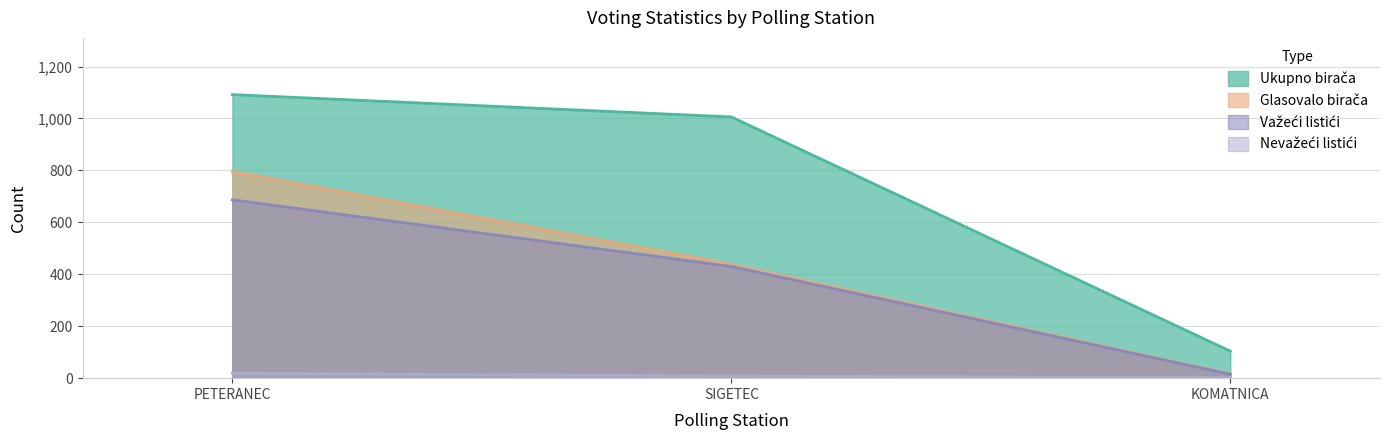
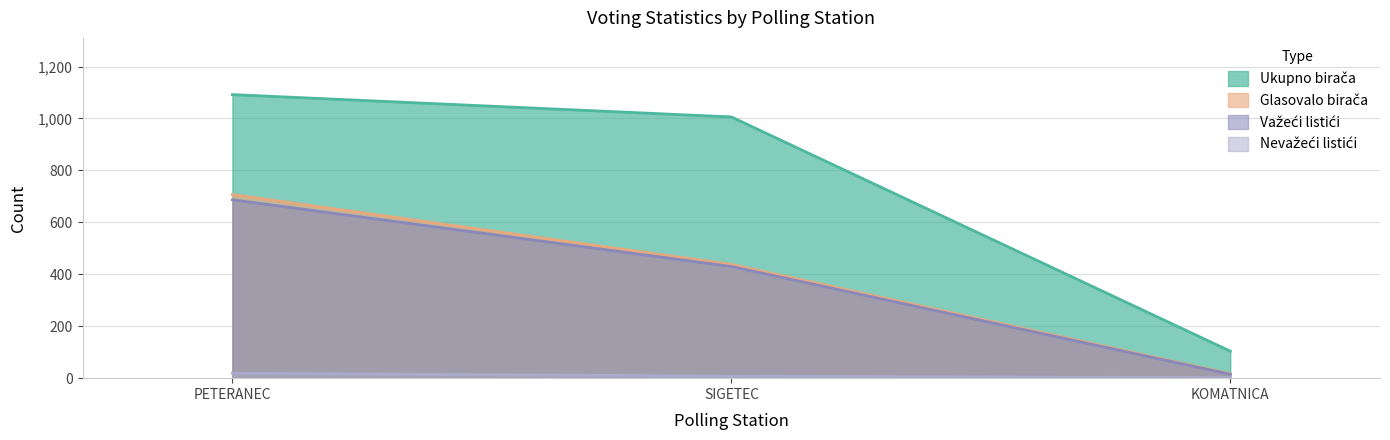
Glasovalo birača, PETERANEC: 800 -> 710
